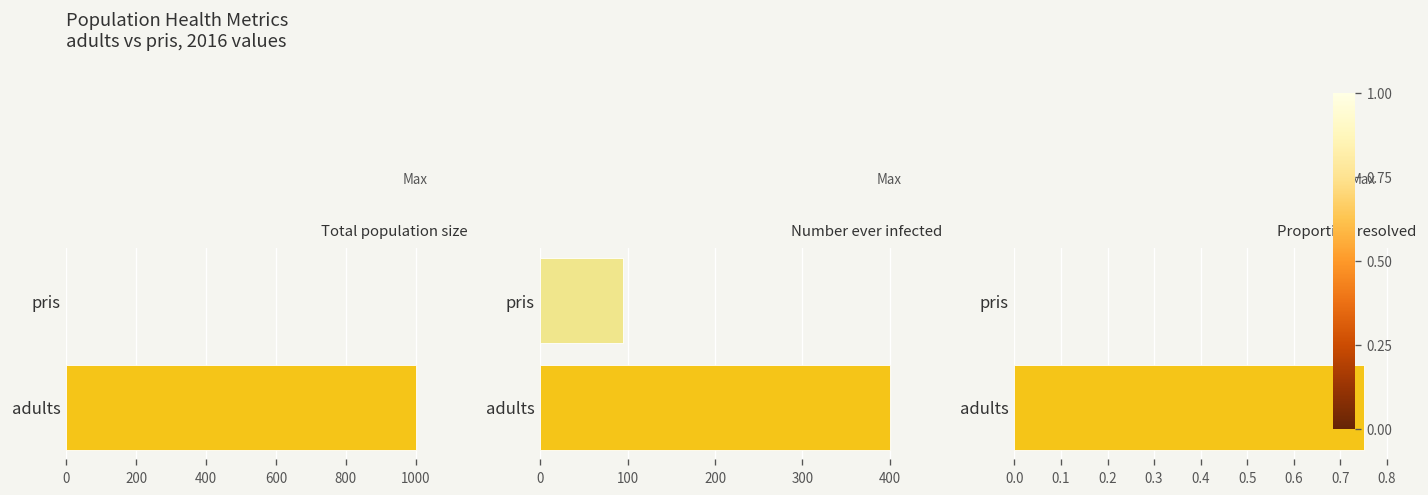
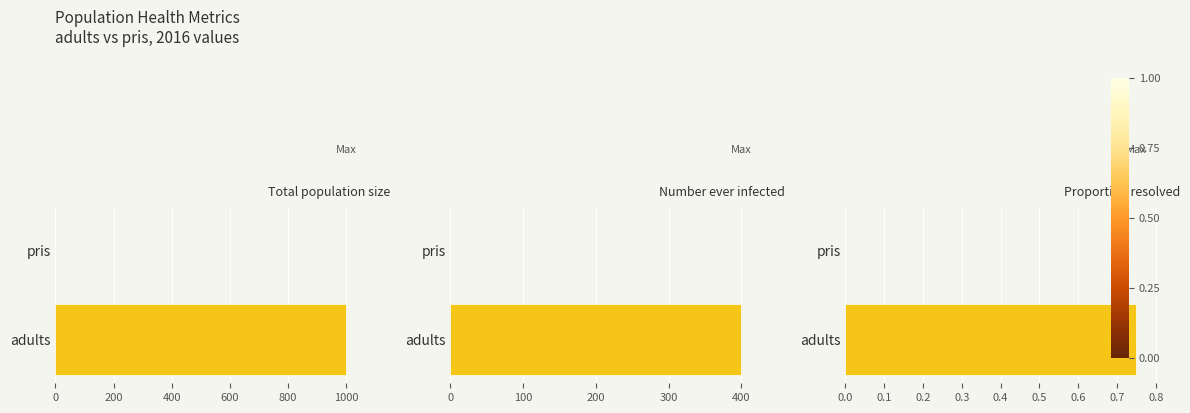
Number ever infected, pris: 100 -> 0
